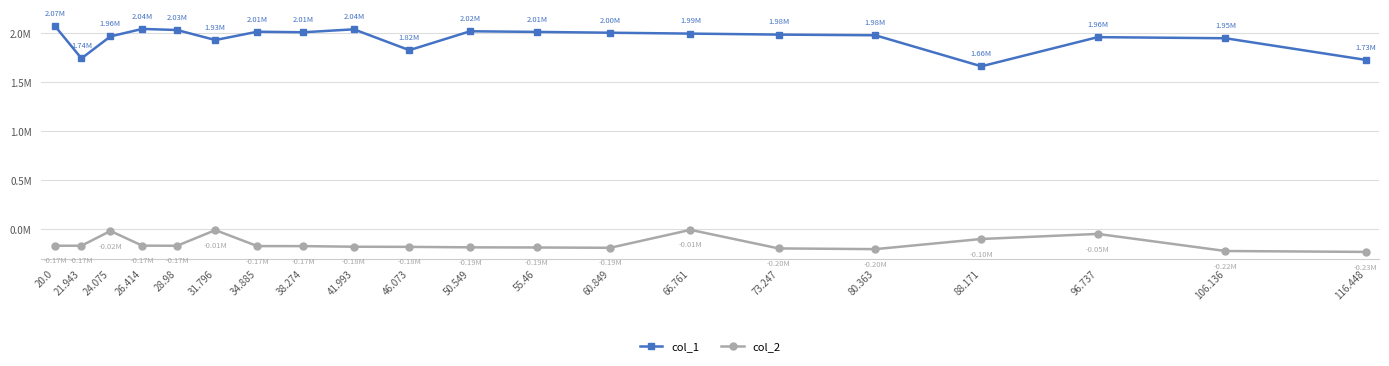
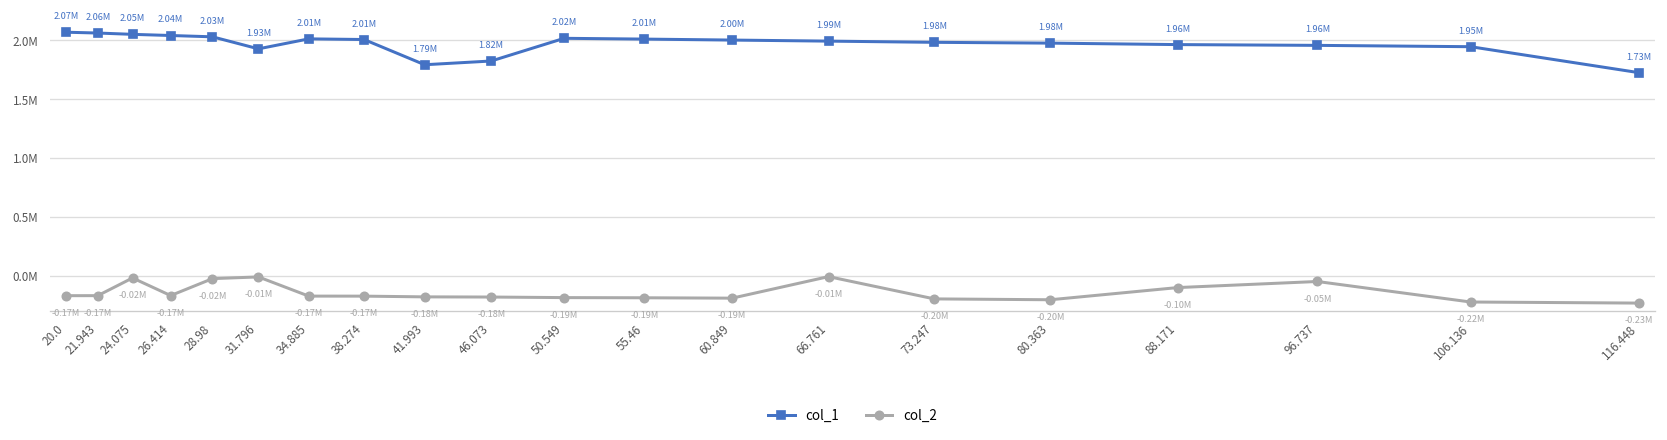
col_1, 21.943: 1.74M -> 2.06M
col_1, 24.075: 1.96M -> 2.05M
col_2, 28.98: -0.17M -> -0.02M
col_1, 41.993: 2.04M -> 1.79M
col_1, 88.171: 1.66M -> 1.96M
